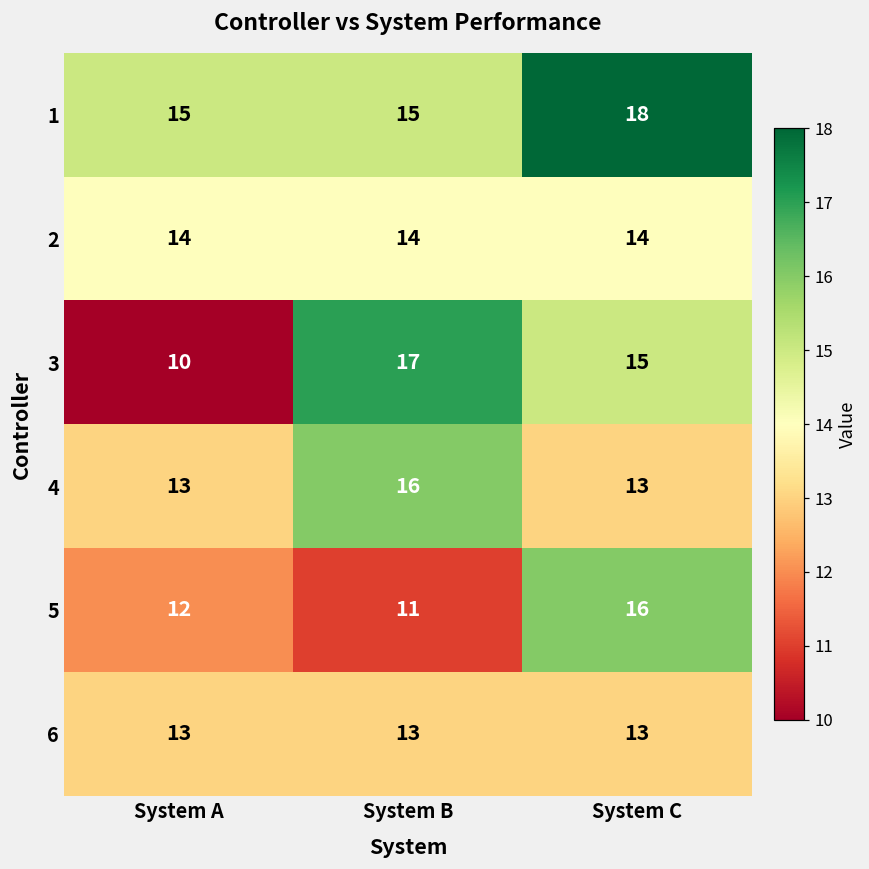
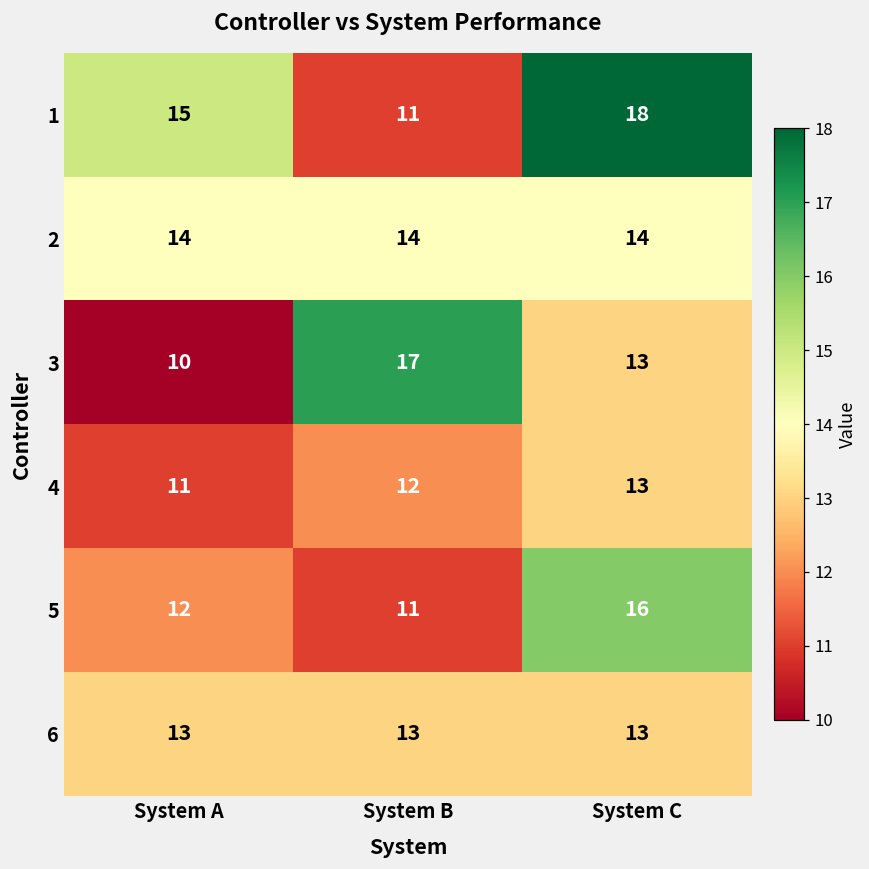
1, System B: 15 -> 11
3, System C: 15 -> 13
4, System A: 13 -> 11
4, System B: 16 -> 12
